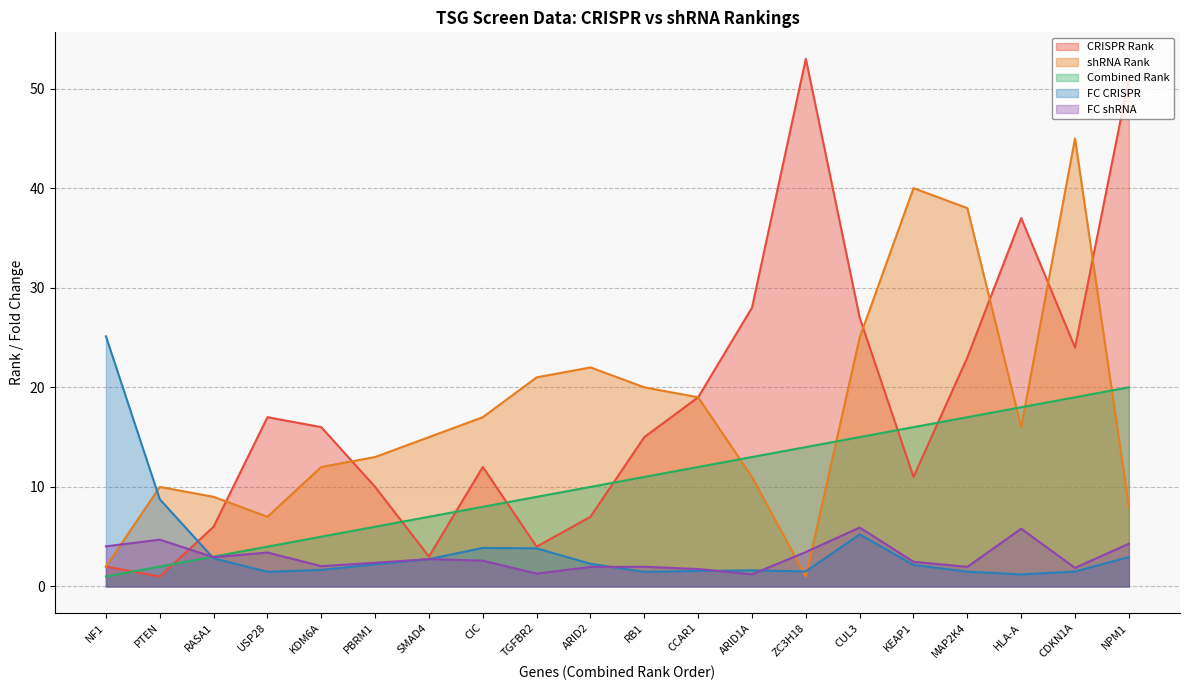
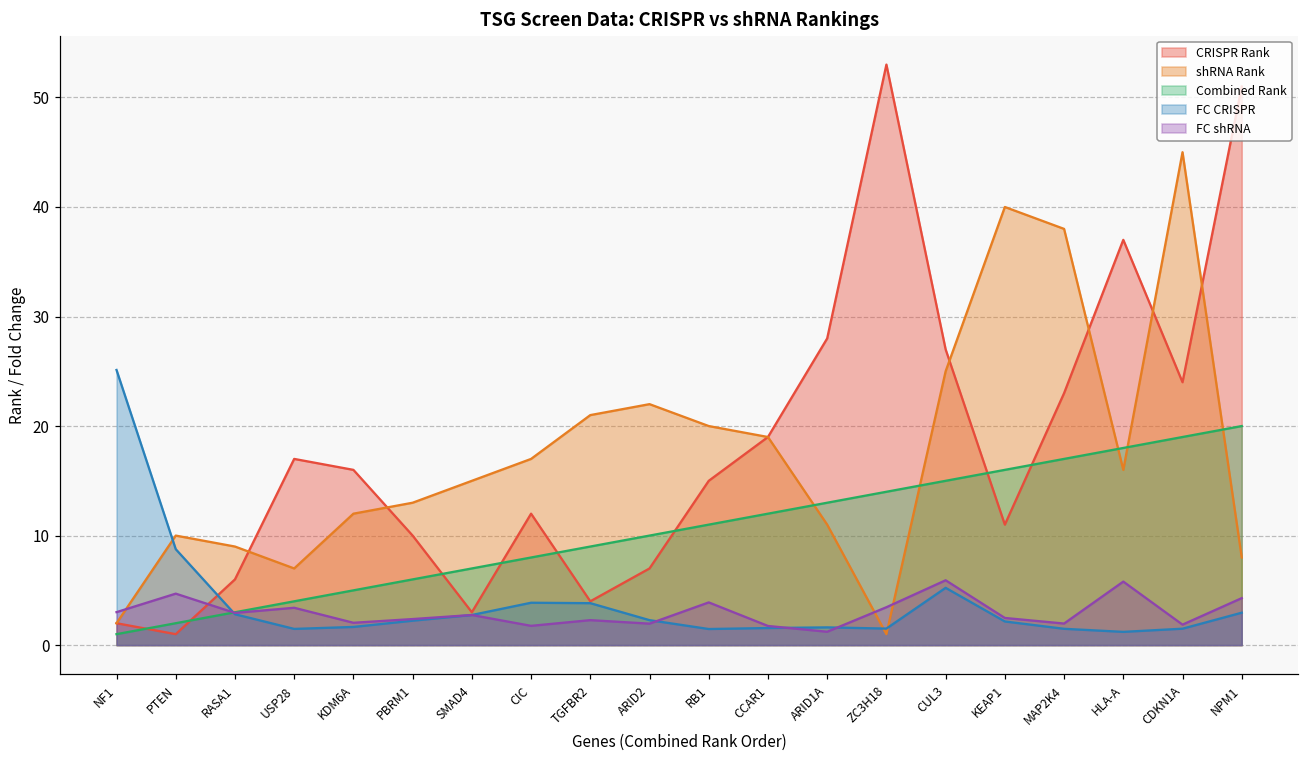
FC shRNA, NF1: 4 -> 3
FC shRNA, CIC: 3 -> 2
FC shRNA, TGFBR2: 1 -> 2
FC shRNA, RB1: 2 -> 4
